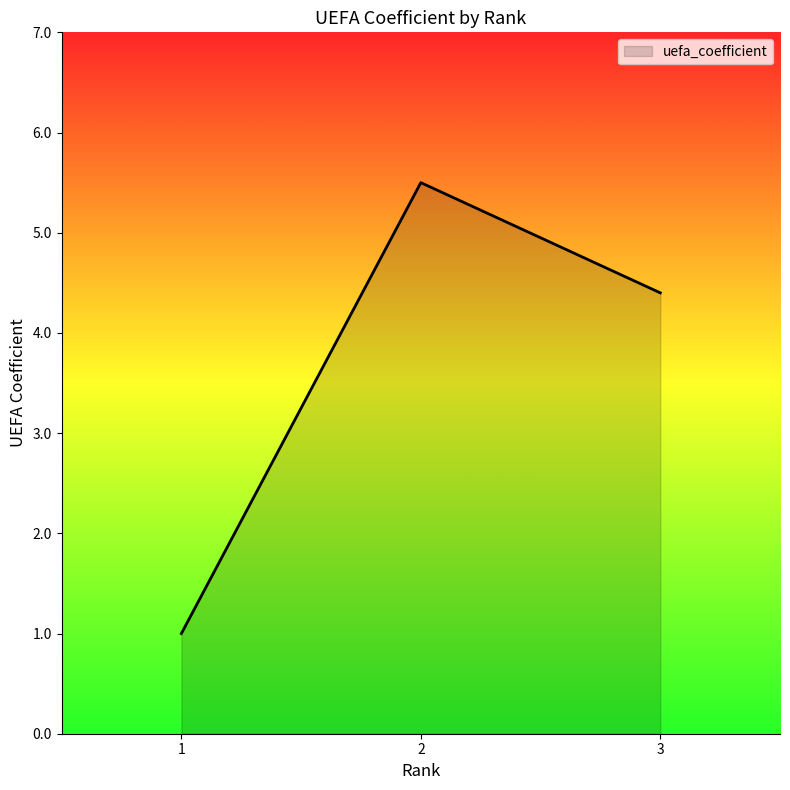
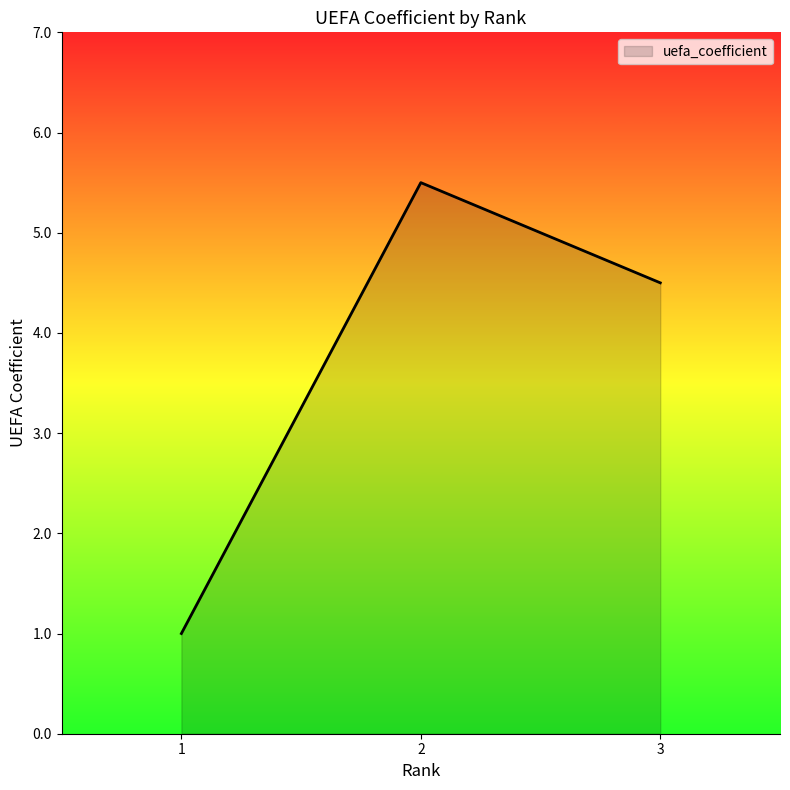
3: 4.4 -> 4.5
